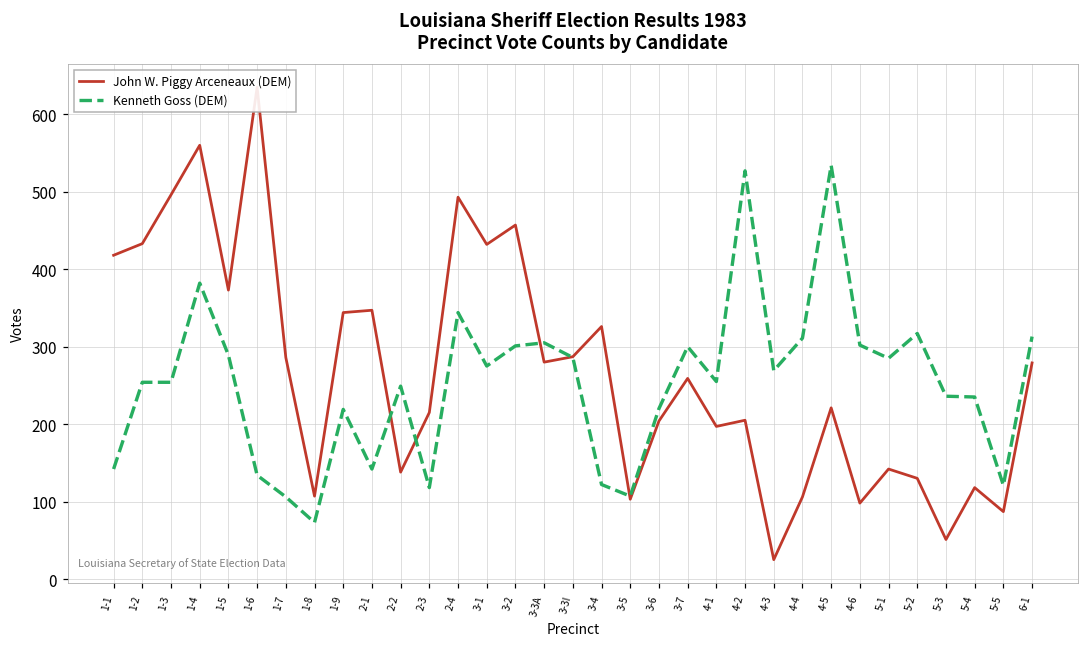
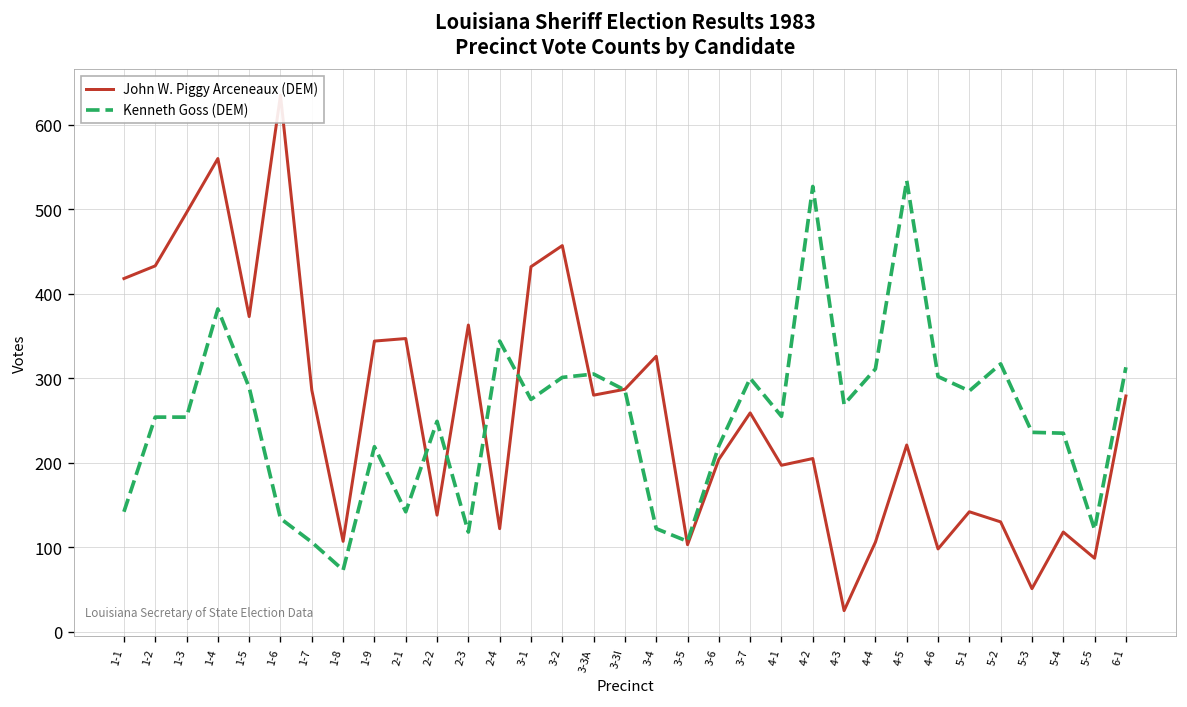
John W. Piggy Arceneaux (DEM), 2-3: 220 -> 360
John W. Piggy Arceneaux (DEM), 2-4: 490 -> 120
